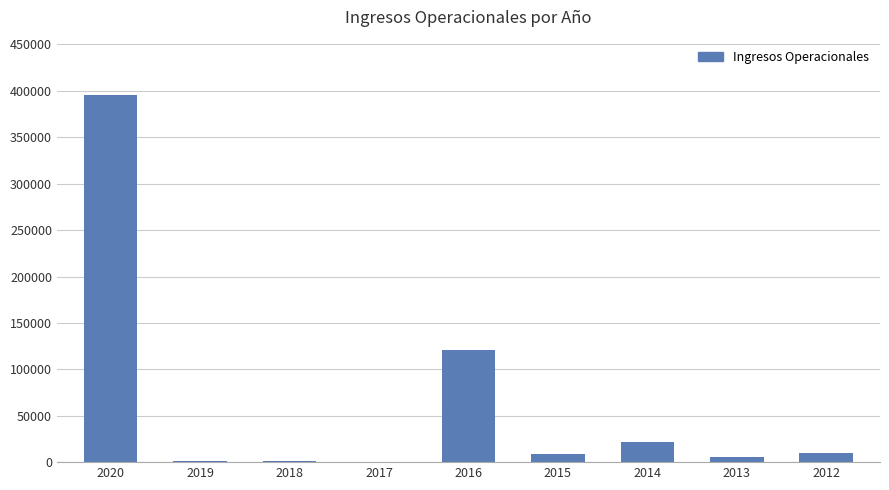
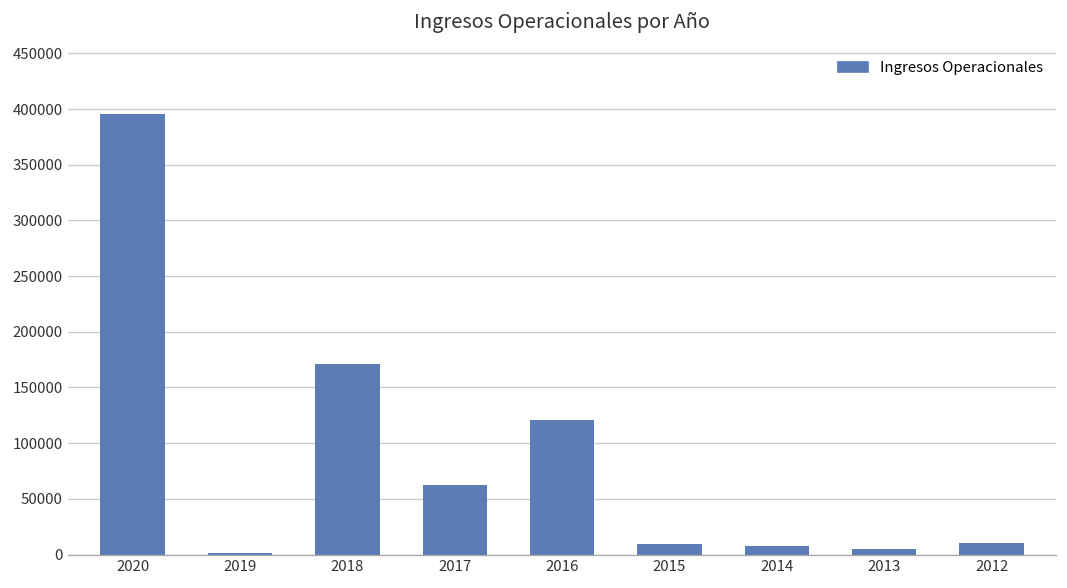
2018: 0 -> 170000
2017: 0 -> 60000
2014: 20000 -> 10000
